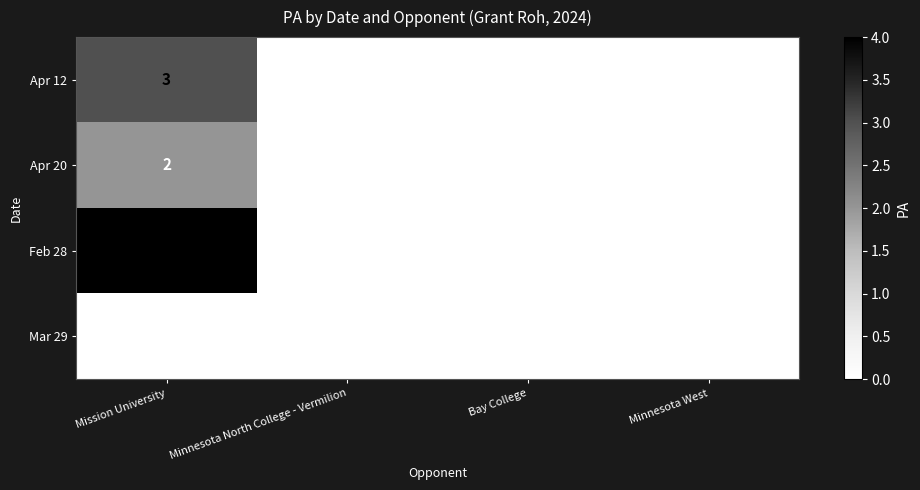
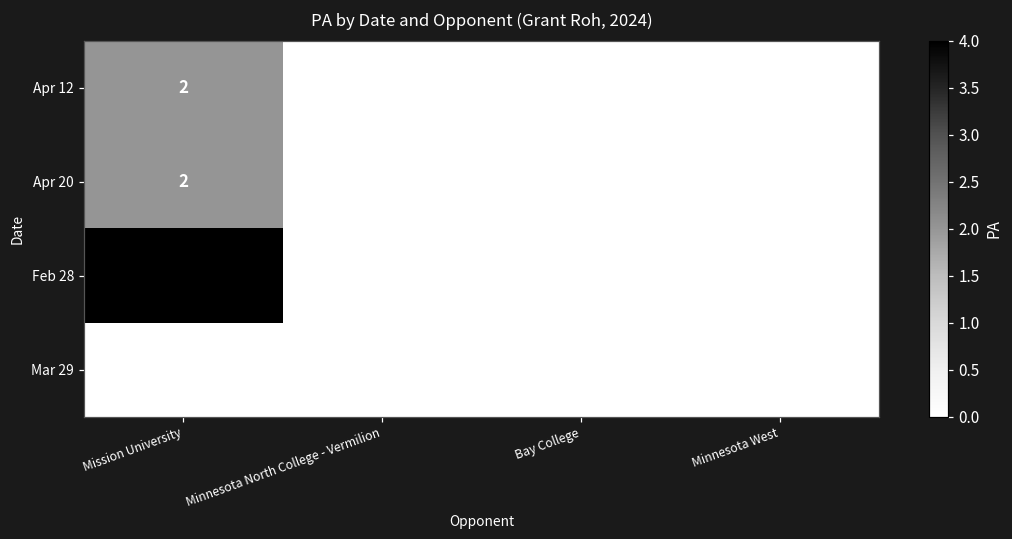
Apr 12, Mission University: 3 -> 2
